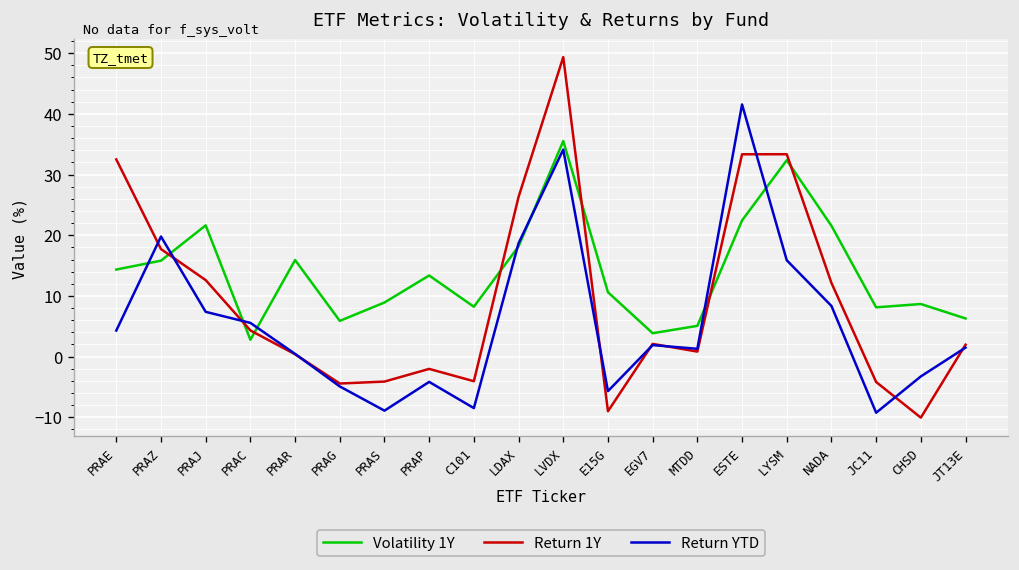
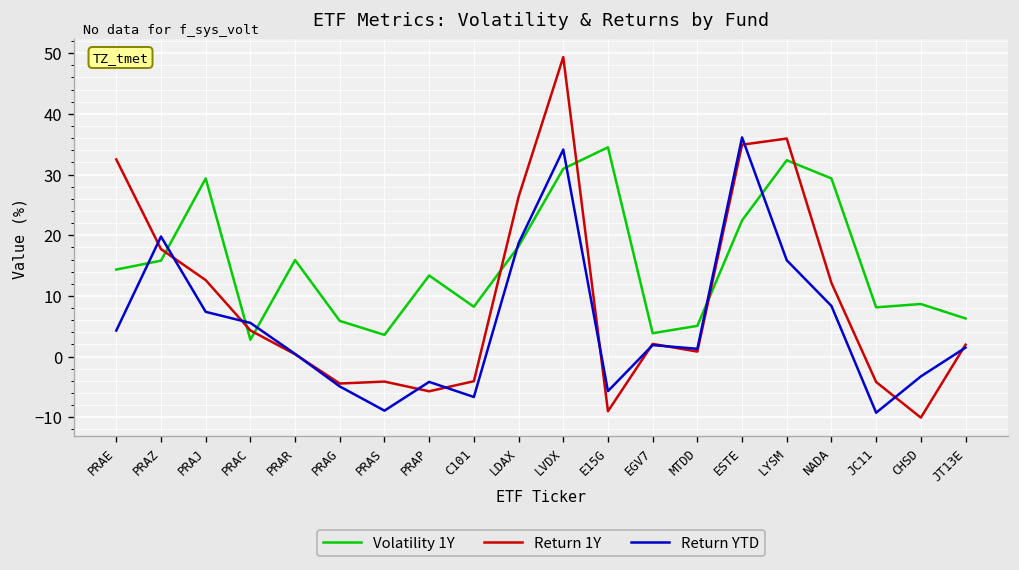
Volatility 1Y, PRAJ: 22 -> 29
Volatility 1Y, PRAS: 9 -> 4
Return 1Y, PRAP: -2 -> -6
Return YTD, C101: -8 -> -7
Volatility 1Y, LVDX: 36 -> 31
Volatility 1Y, E15G: 11 -> 34
Return 1Y, ESTE: 33 -> 35
Return YTD, ESTE: 42 -> 36
Return 1Y, LYSM: 33 -> 36
Volatility 1Y, NADA: 22 -> 29
